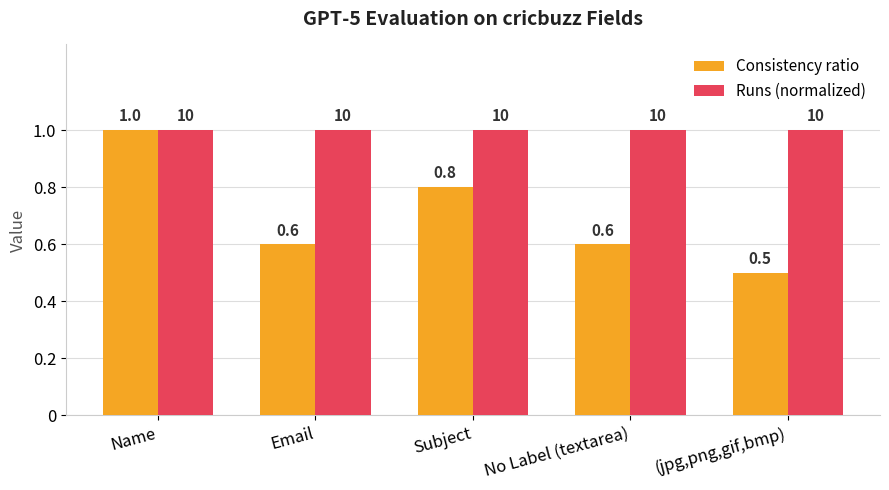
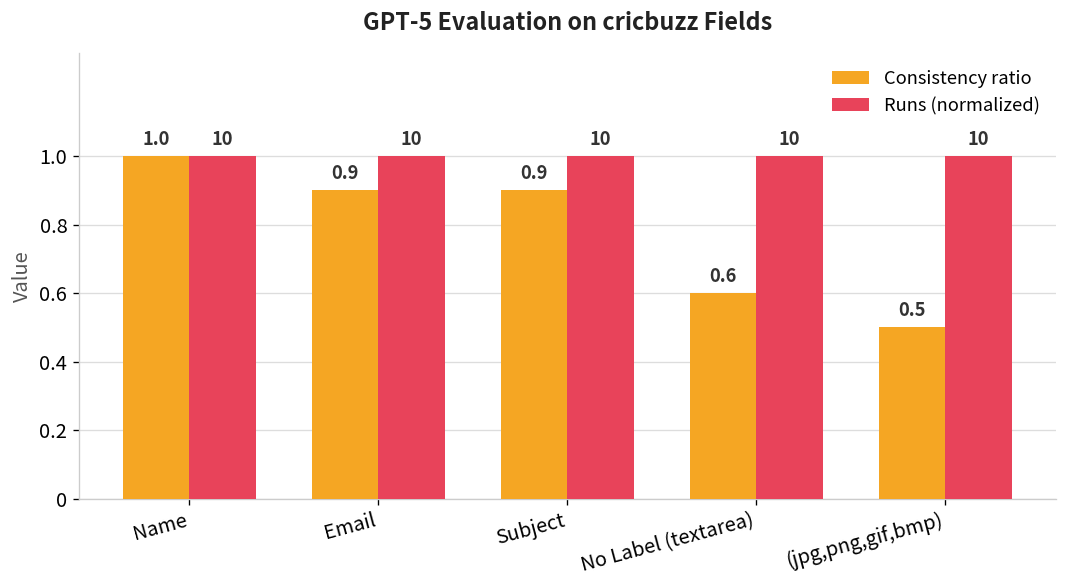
Consistency ratio, Email: 0.6 -> 0.9
Consistency ratio, Subject: 0.8 -> 0.9
